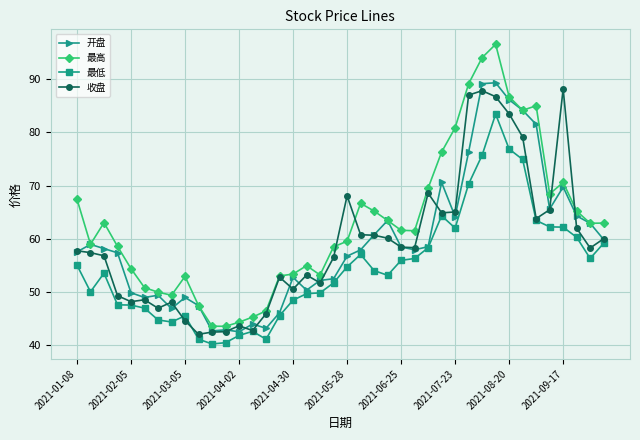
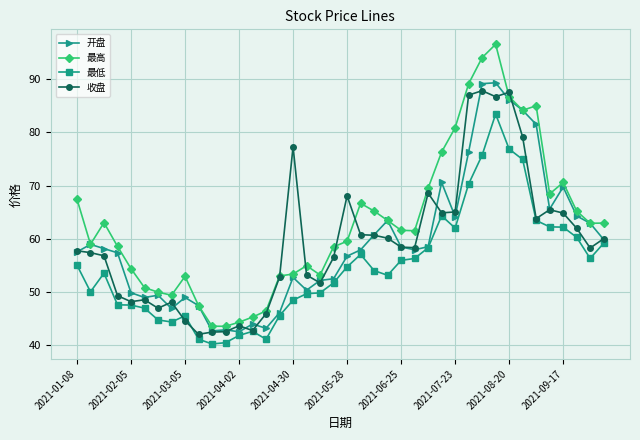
收盘, 2021-04-30: 51 -> 77
收盘, 2021-08-20: 83 -> 88
收盘, 2021-09-17: 88 -> 65
